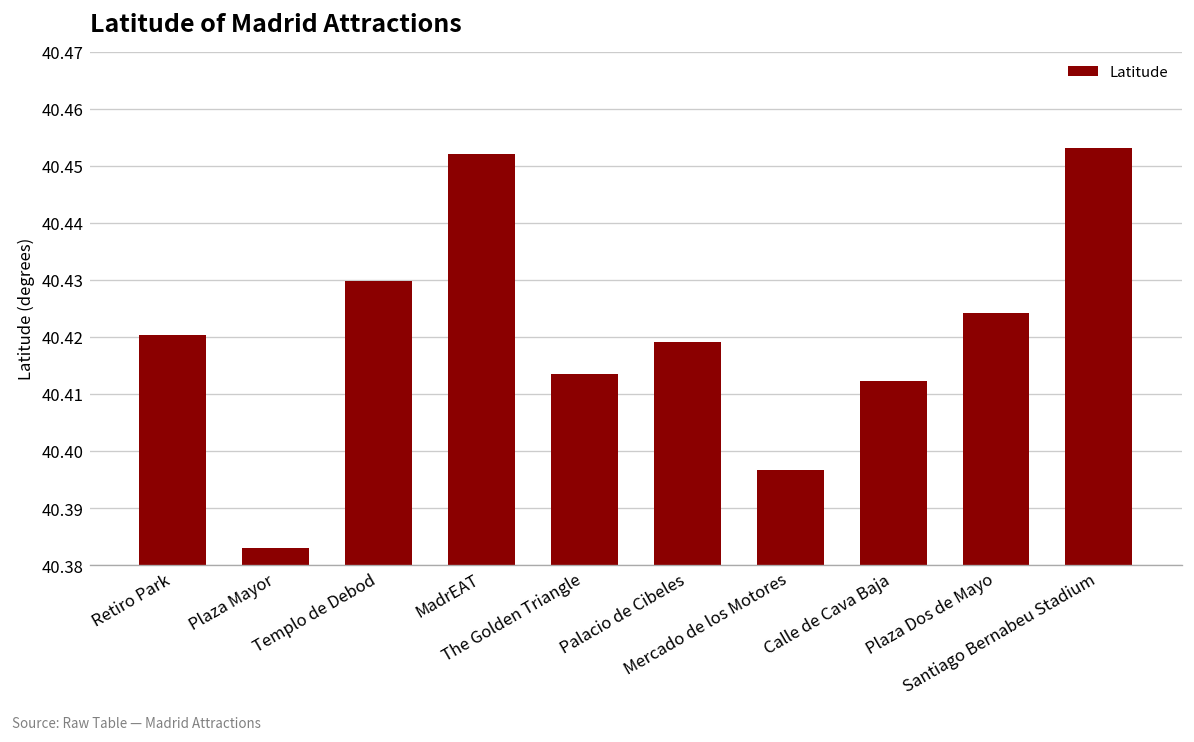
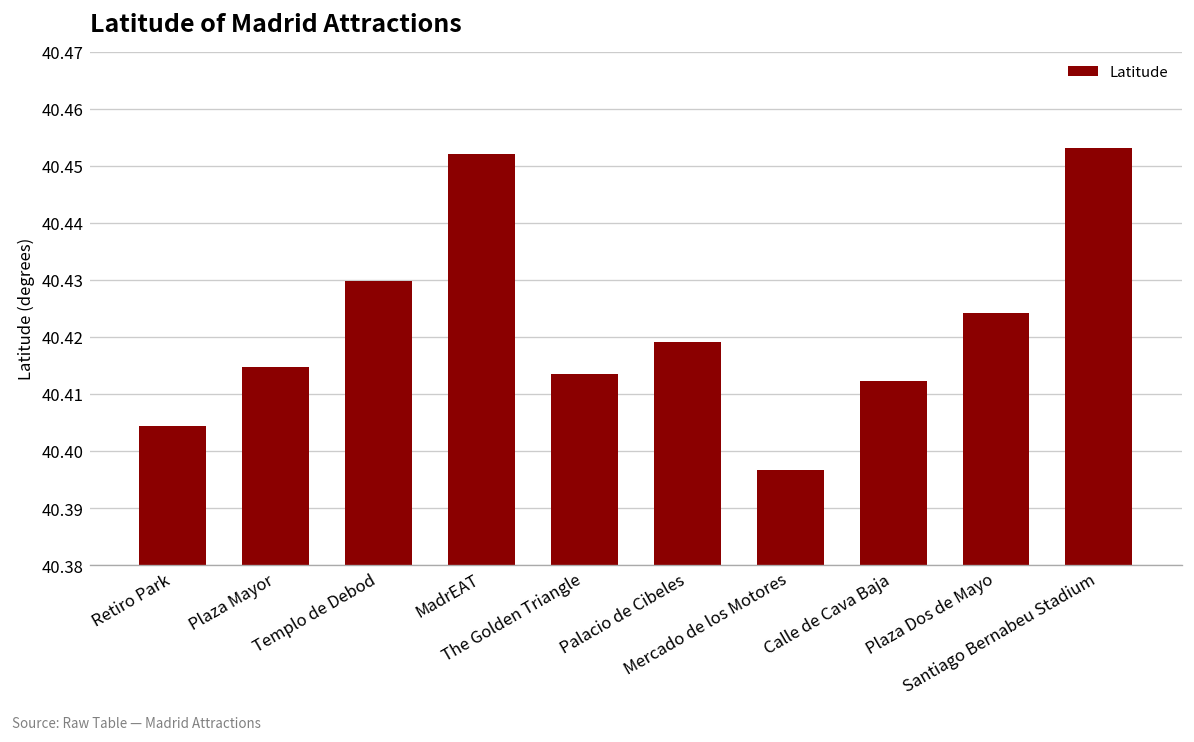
Retiro Park: 40.420 -> 40.404
Plaza Mayor: 40.383 -> 40.415
